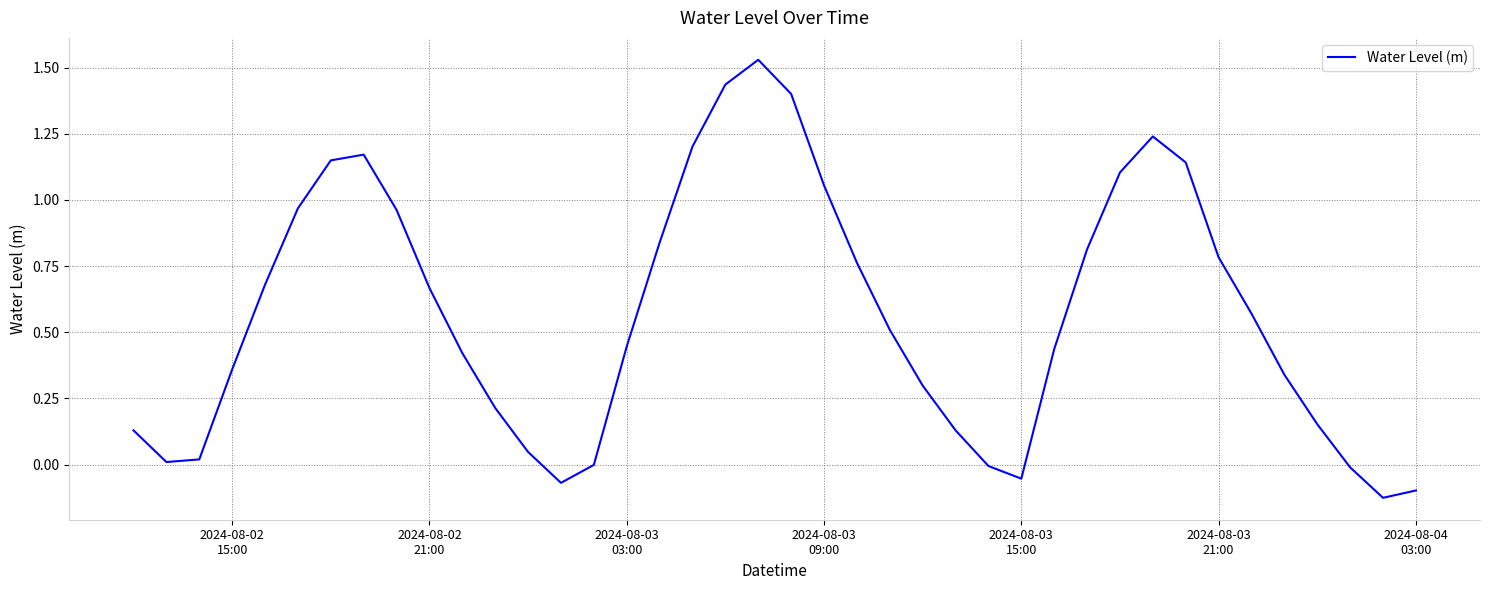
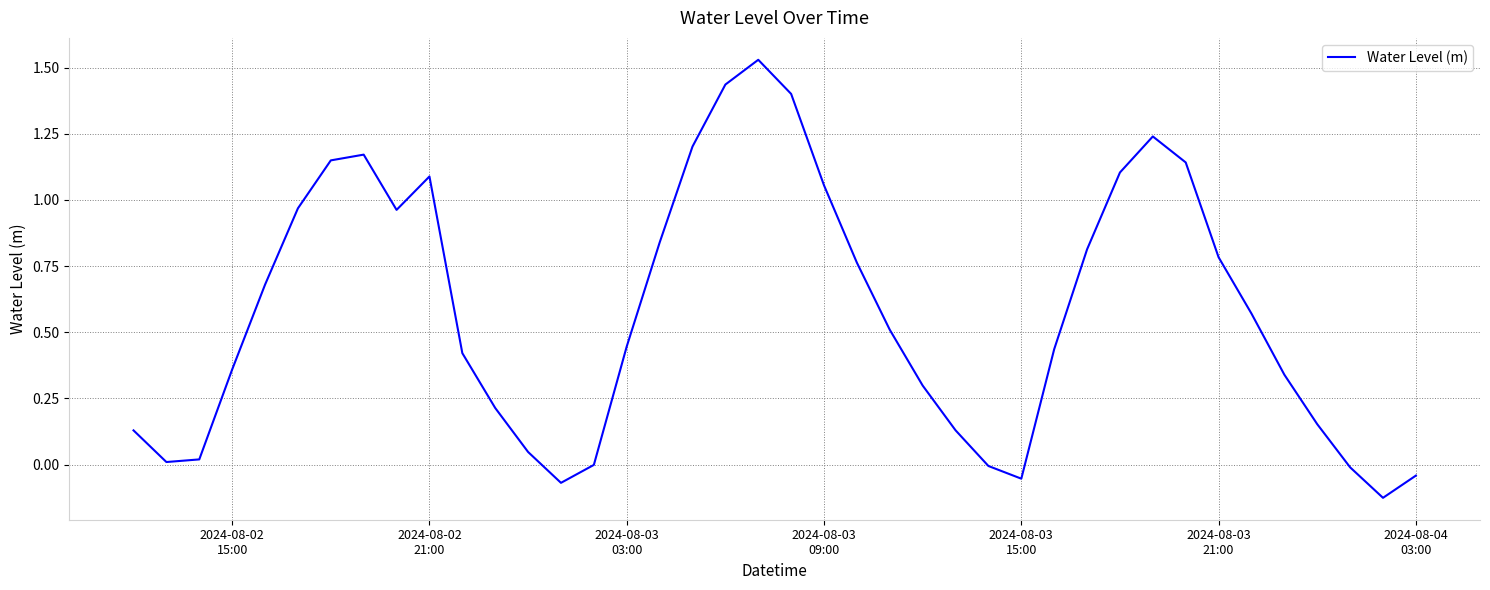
2024-08-02 21:00: 0.67 -> 1.09
2024-08-04 03:00: -0.10 -> -0.04
